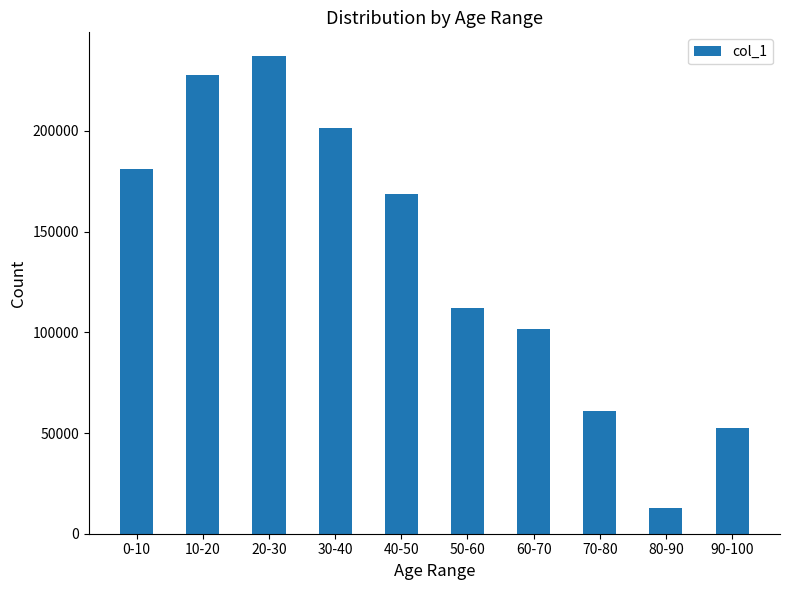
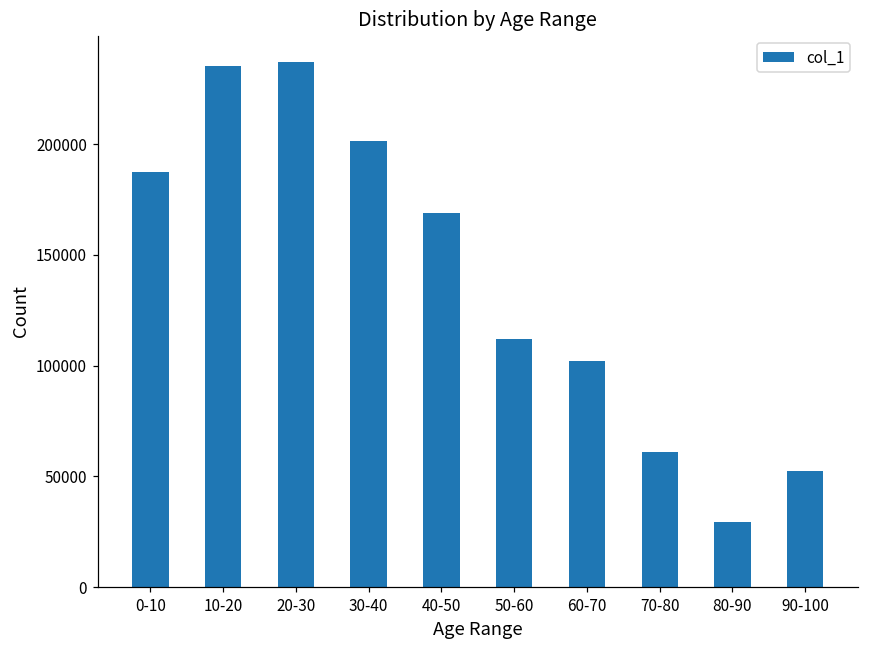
0-10: 181000 -> 187000
10-20: 228000 -> 235000
80-90: 13000 -> 29000
